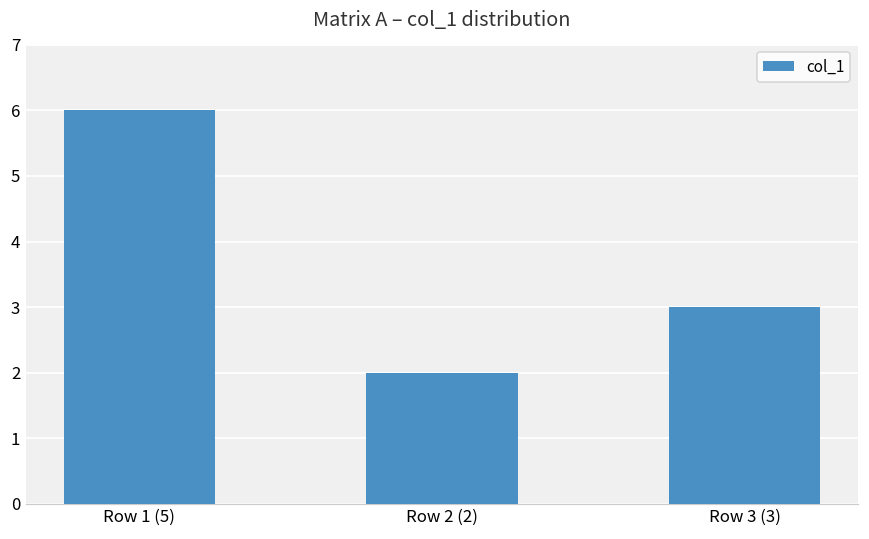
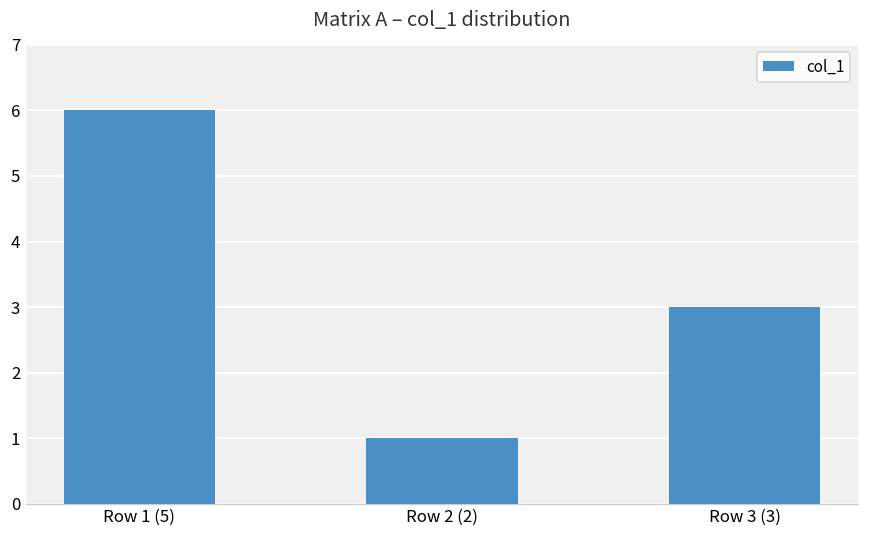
Row 2 (2): 2 -> 1
